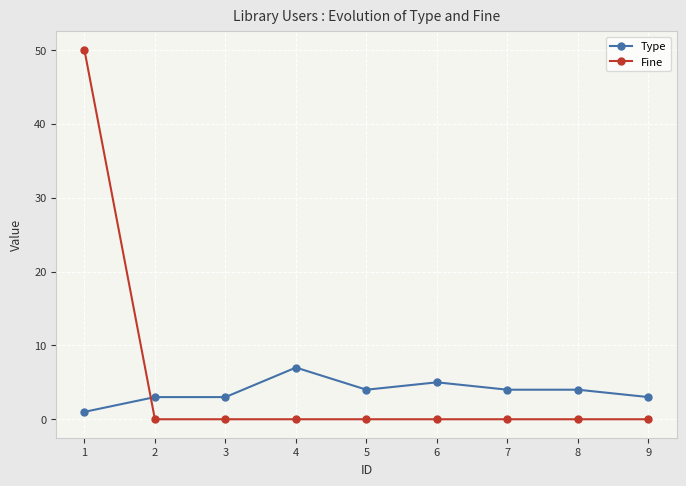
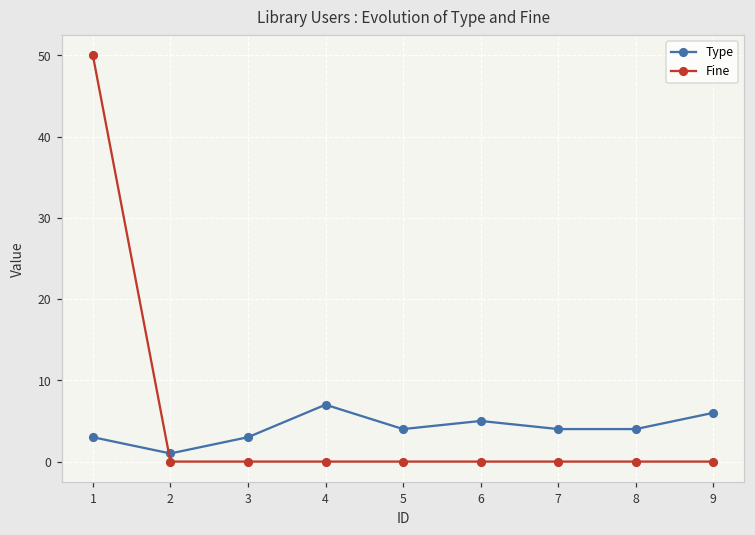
Type, 1: 1 -> 3
Type, 2: 3 -> 1
Type, 9: 3 -> 6
